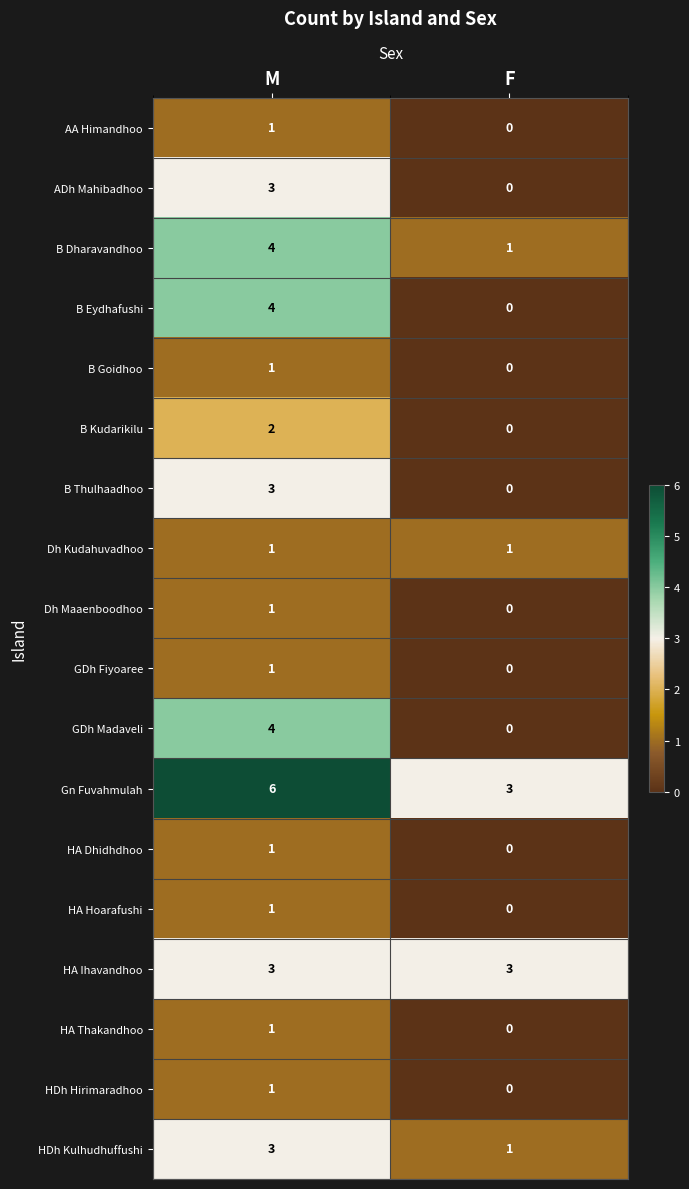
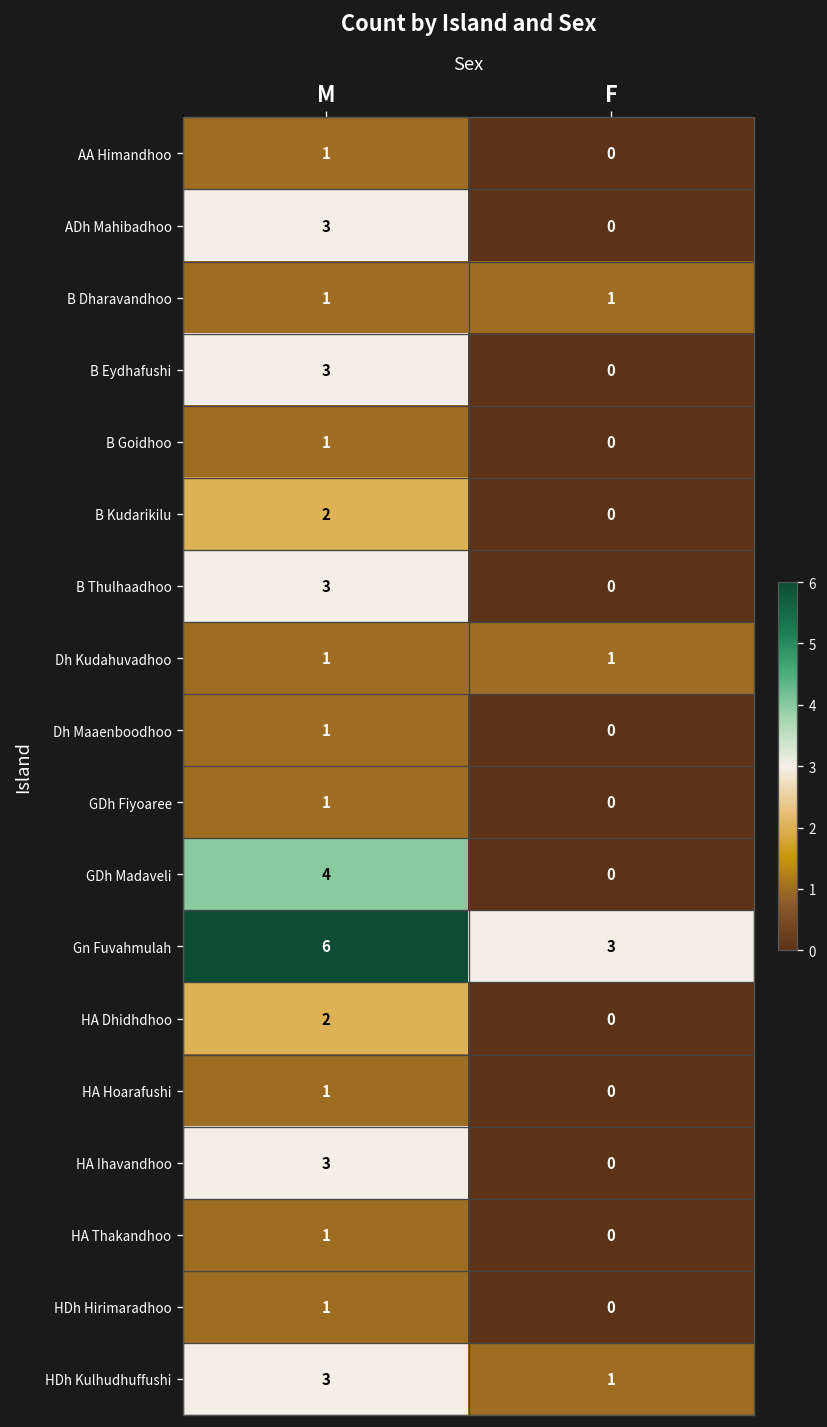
B Dharavandhoo, M: 4 -> 1
B Eydhafushi, M: 4 -> 3
HA Dhidhdhoo, M: 1 -> 2
HA Ihavandhoo, F: 3 -> 0
